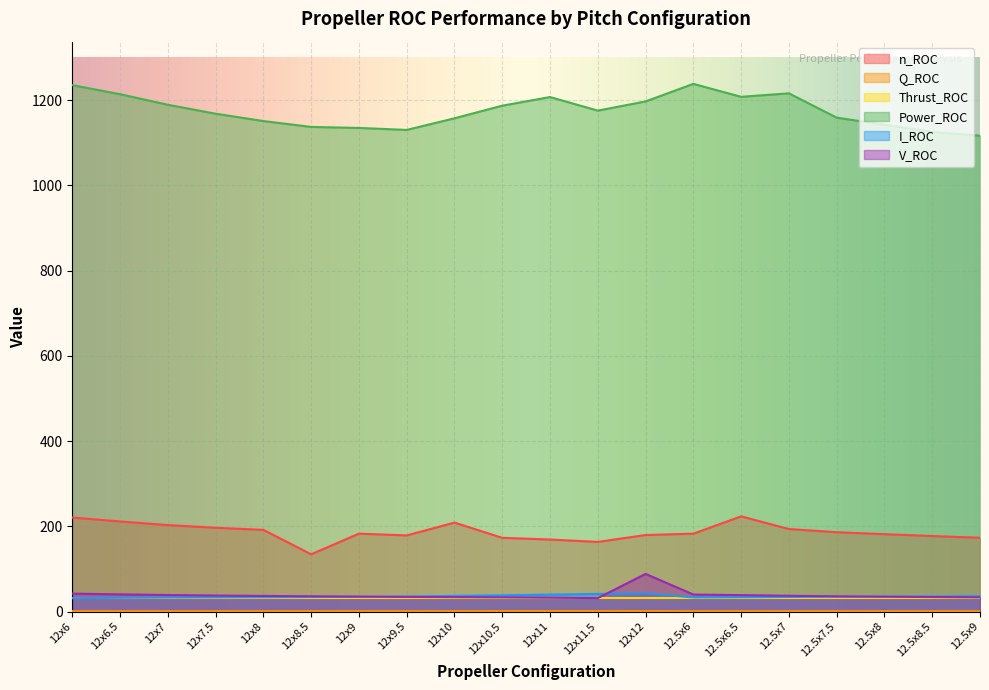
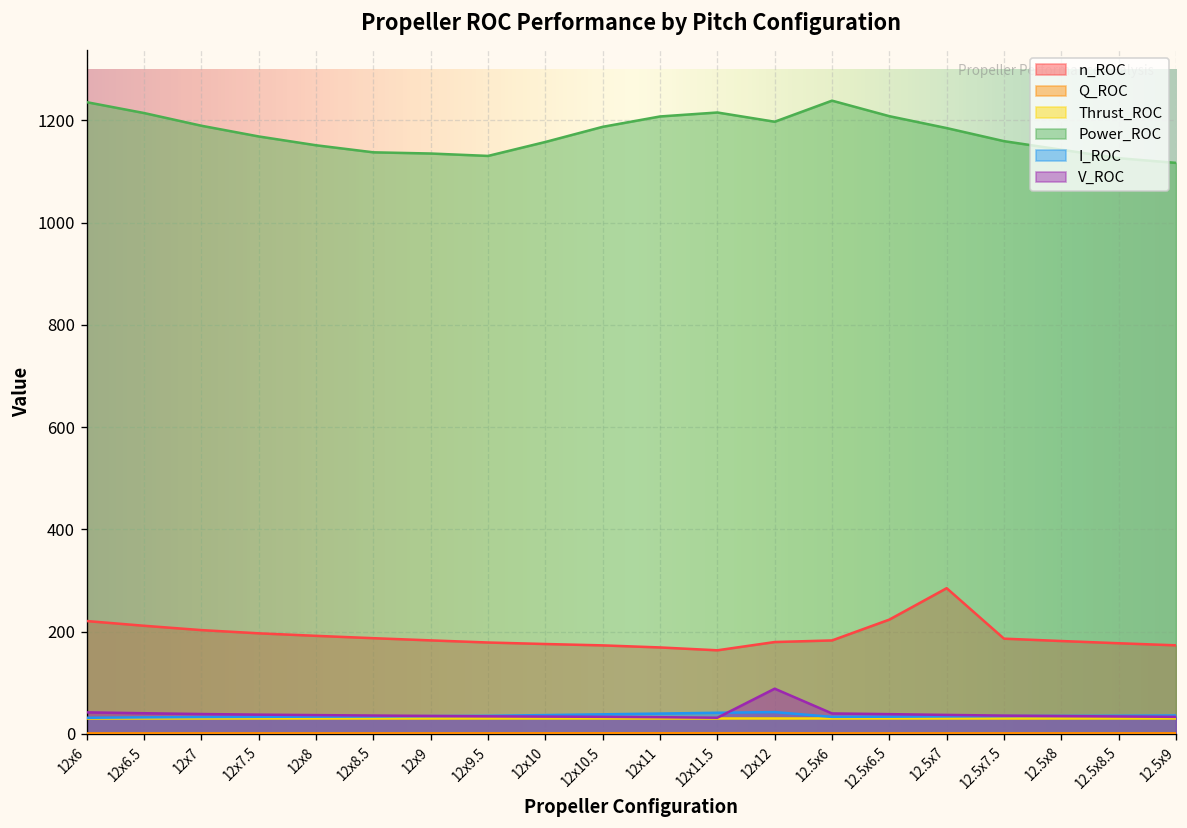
n_ROC, 12x8.5: 130 -> 190
n_ROC, 12x10: 210 -> 180
Power_ROC, 12x11.5: 1180 -> 1220
n_ROC, 12.5x7: 190 -> 280
Power_ROC, 12.5x7: 1220 -> 1180
